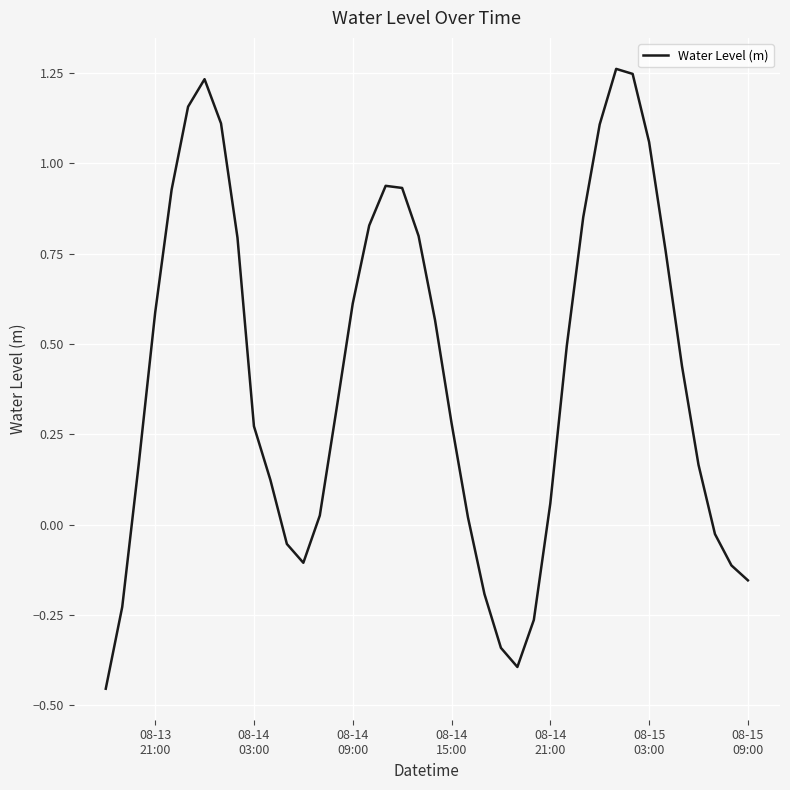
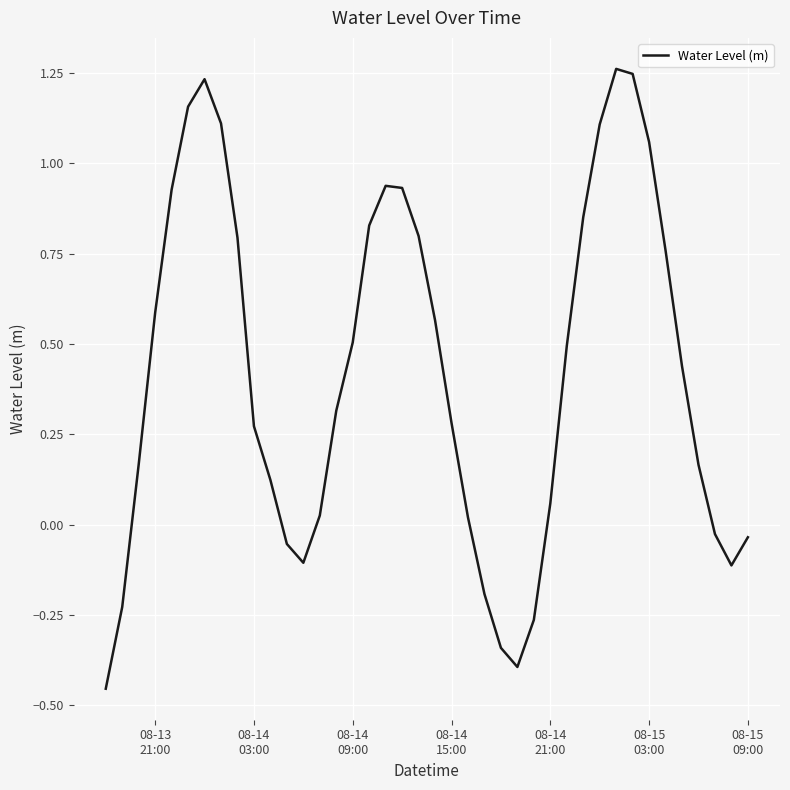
08-14 09:00: 0.61 -> 0.50
08-15 09:00: -0.15 -> -0.03
